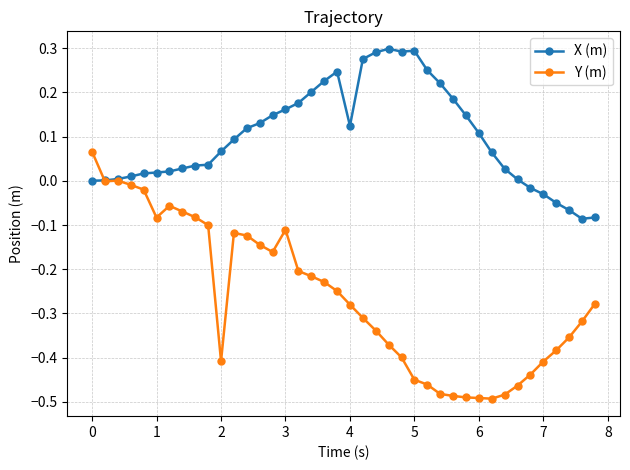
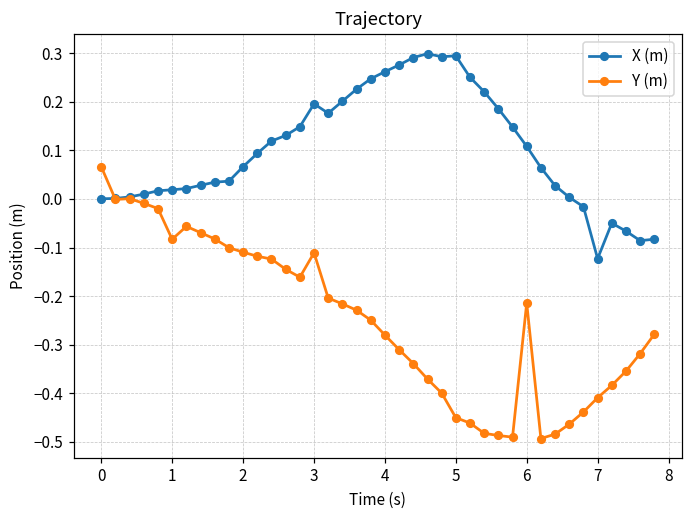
Y (m), 2: -0.41 -> -0.11
X (m), 3: 0.16 -> 0.20
X (m), 4: 0.12 -> 0.26
Y (m), 6: -0.49 -> -0.21
X (m), 7: -0.03 -> -0.12
